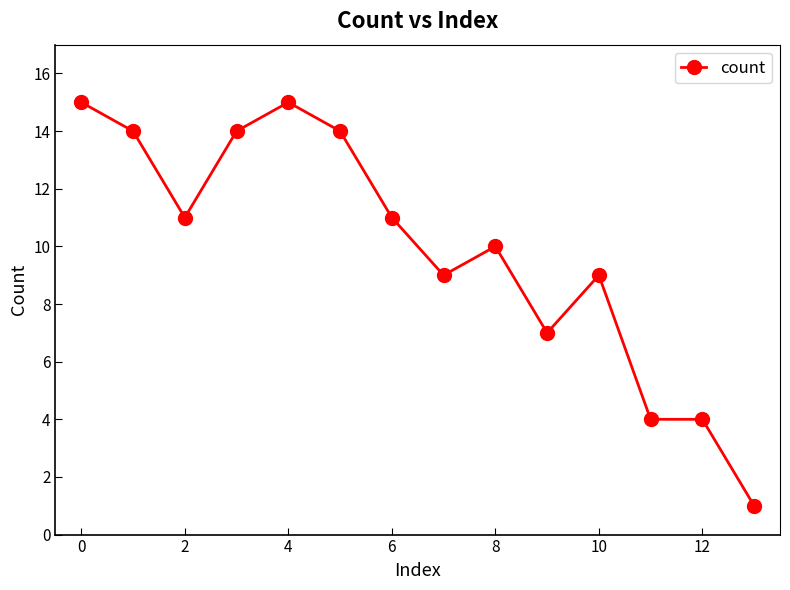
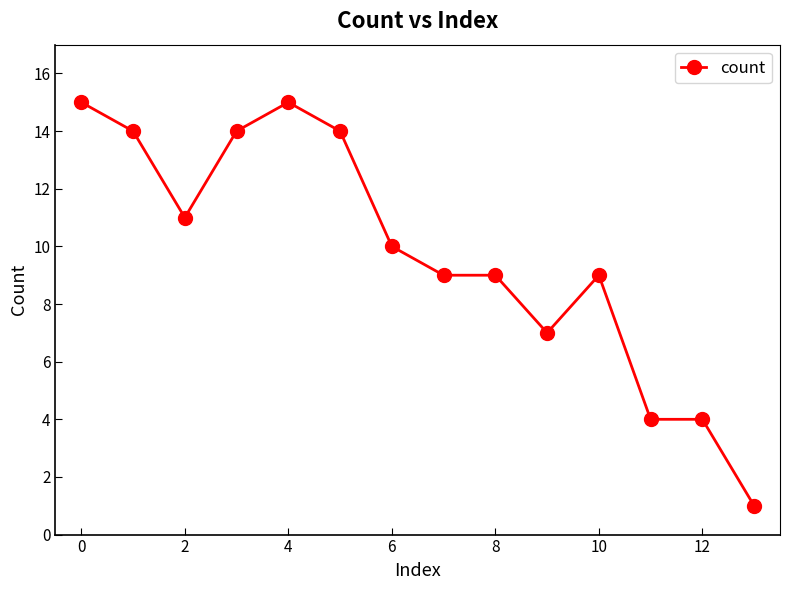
6: 11 -> 10
8: 10 -> 9
